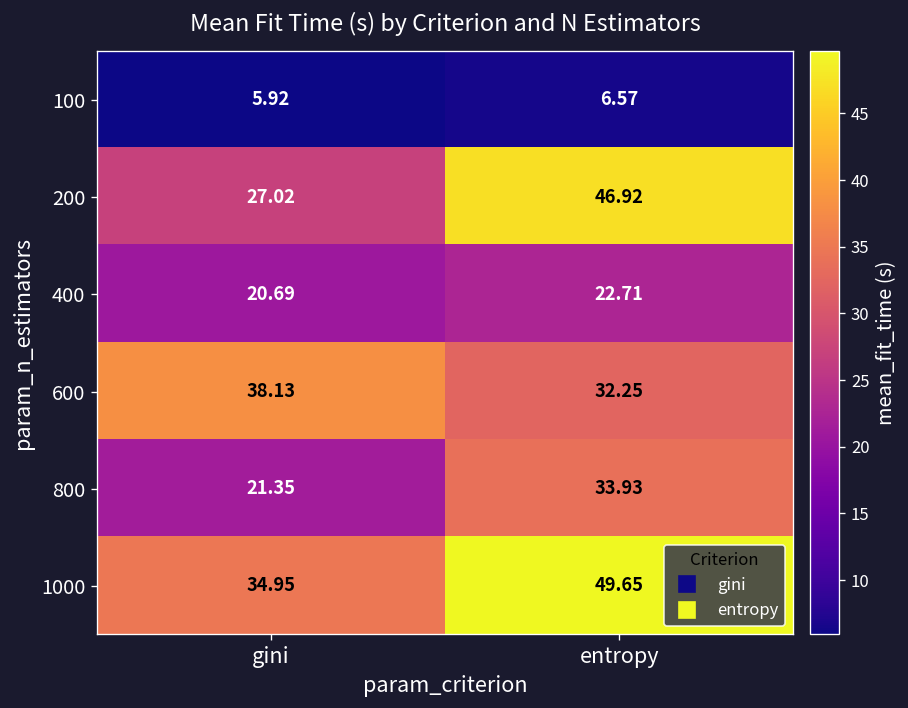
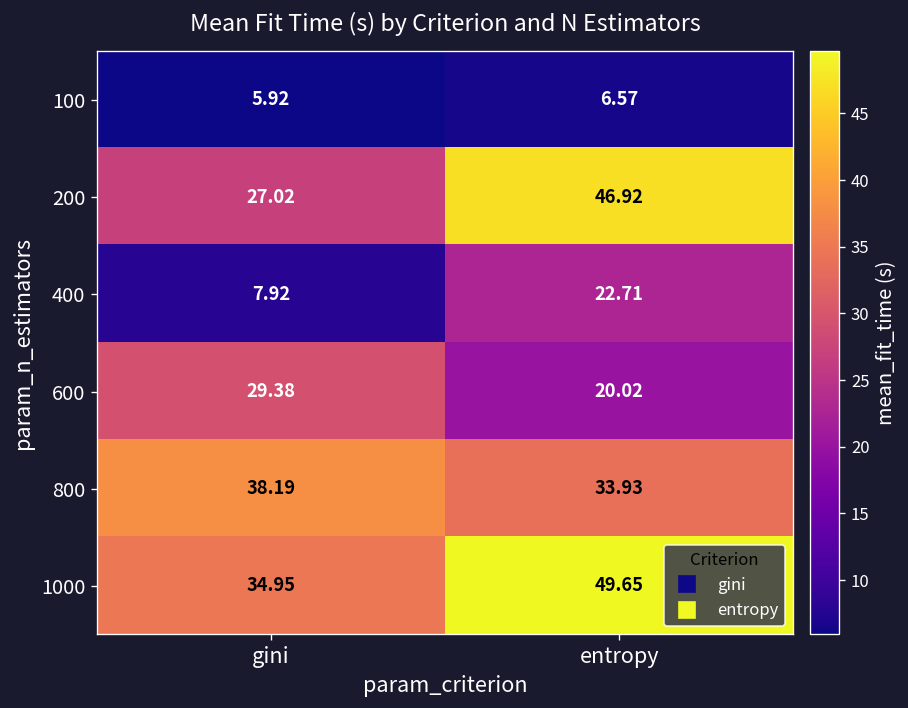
400, gini: 20.69 -> 7.92
600, gini: 38.13 -> 29.38
600, entropy: 32.25 -> 20.02
800, gini: 21.35 -> 38.19
